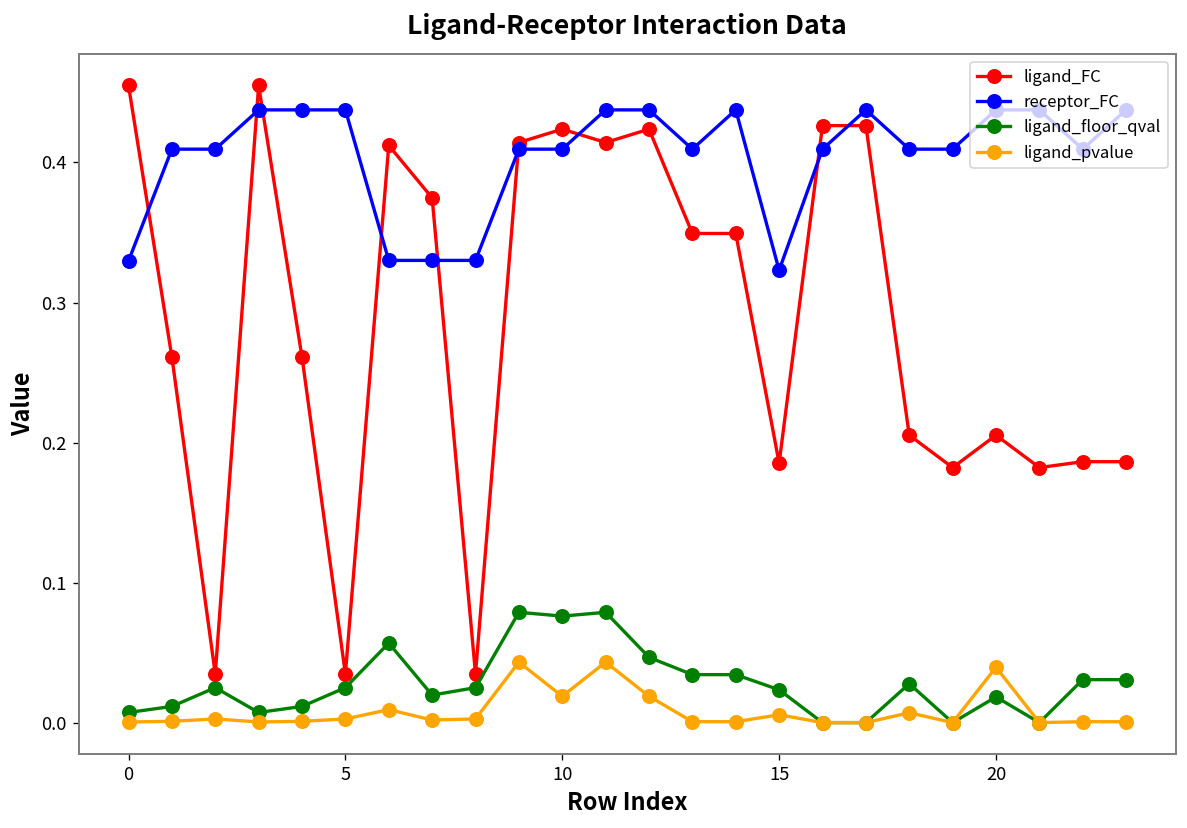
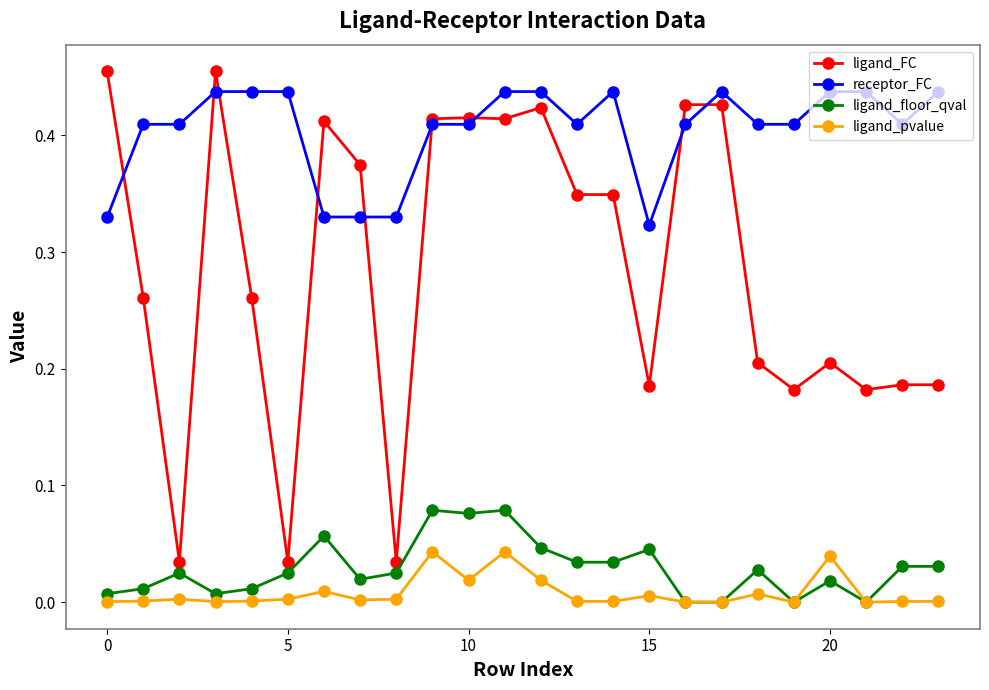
ligand_FC, 10: 0.424 -> 0.415
ligand_floor_qval, 15: 0.023 -> 0.045
